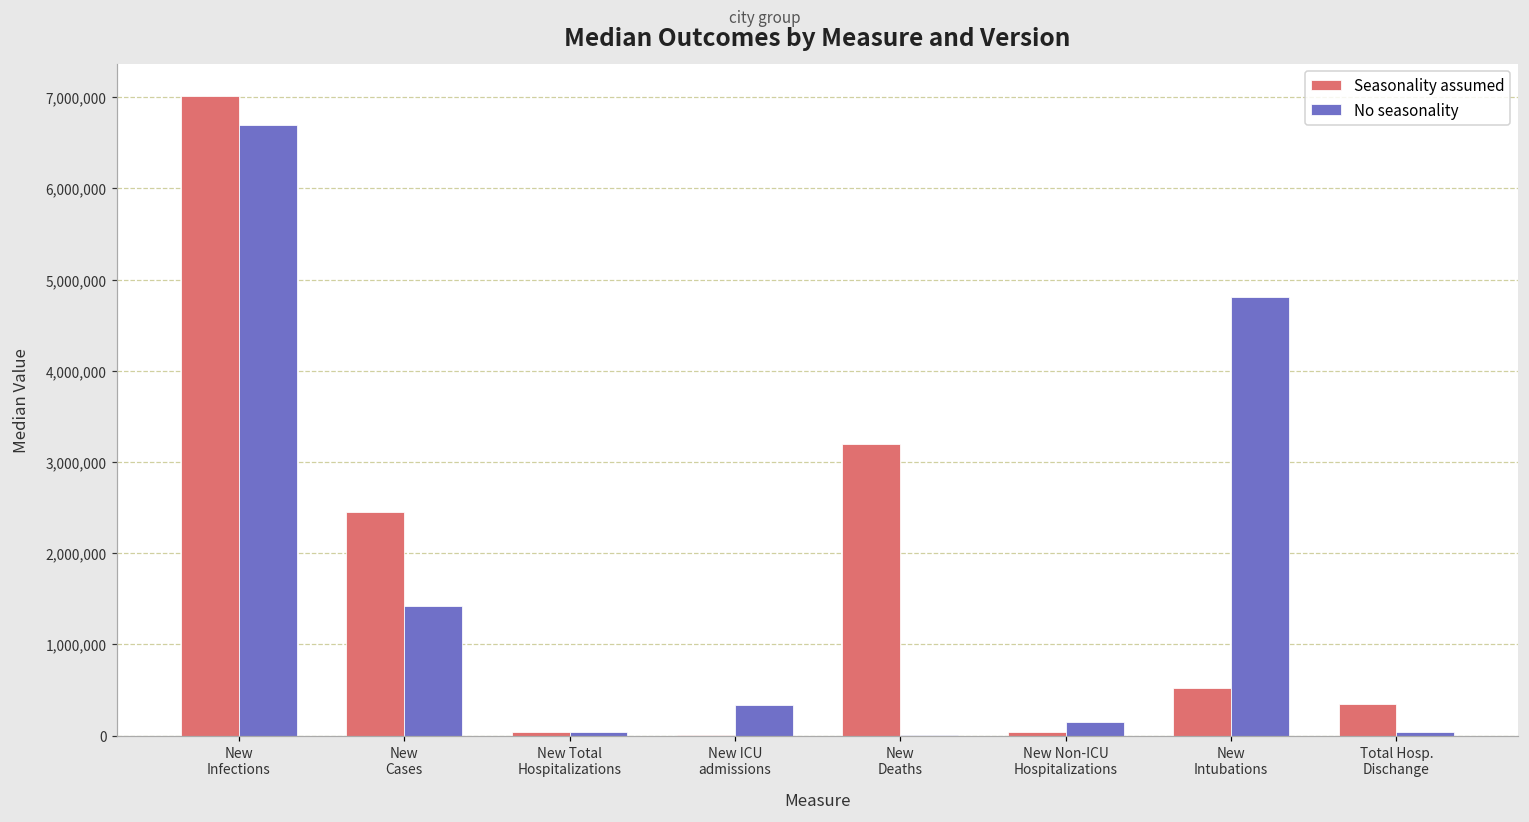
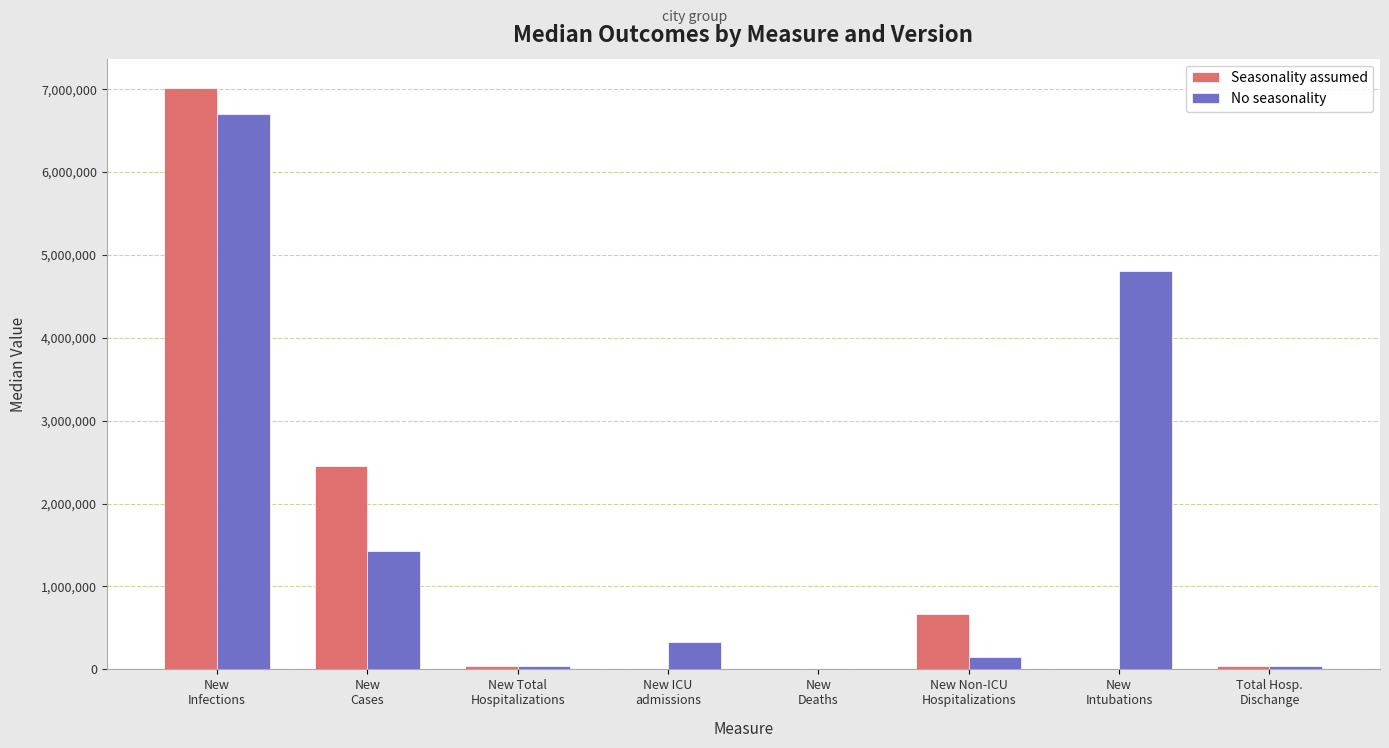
Seasonality assumed, New Deaths: 3,200,000 -> 0
Seasonality assumed, New Non-ICU Hospitalizations: 0 -> 700,000
Seasonality assumed, New Intubations: 500,000 -> 0
Seasonality assumed, Total Hosp. Dischange: 300,000 -> 0
